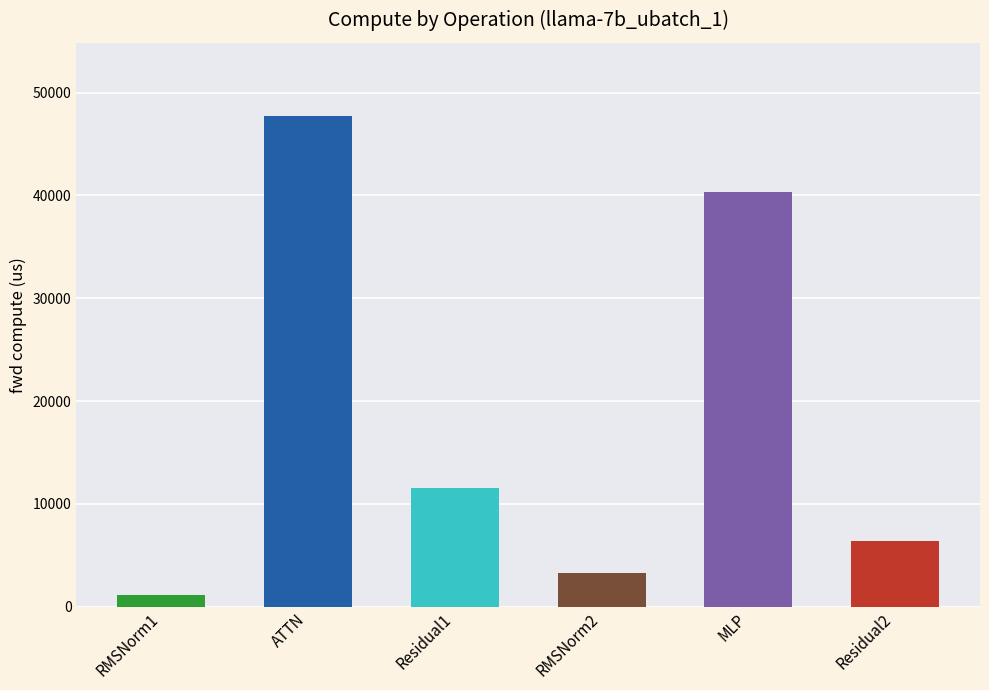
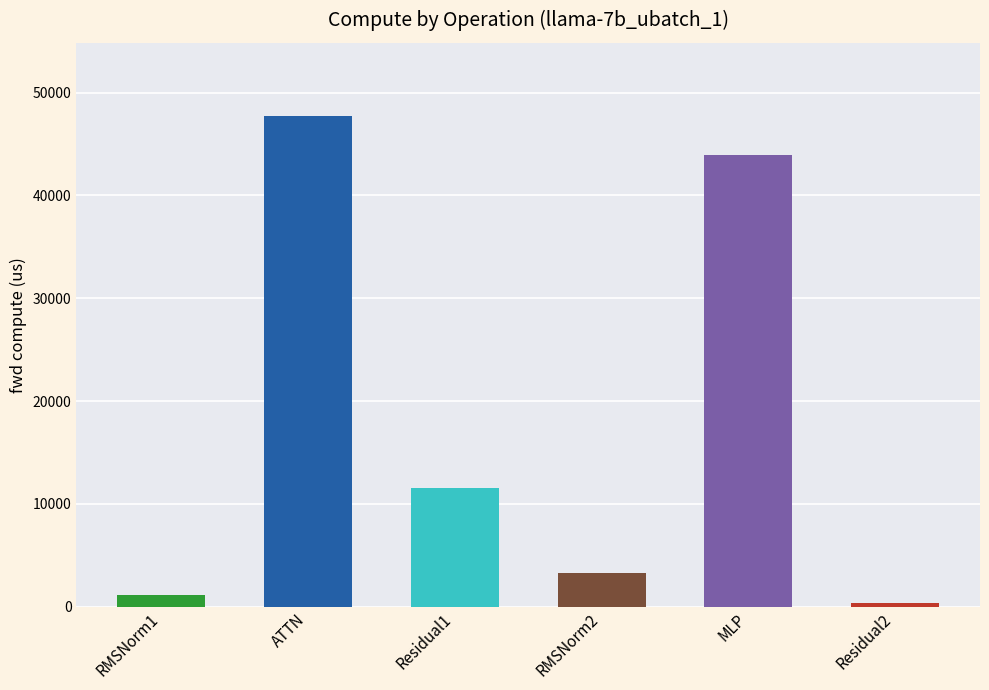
MLP: 40300 -> 44000
Residual2: 6400 -> 400
